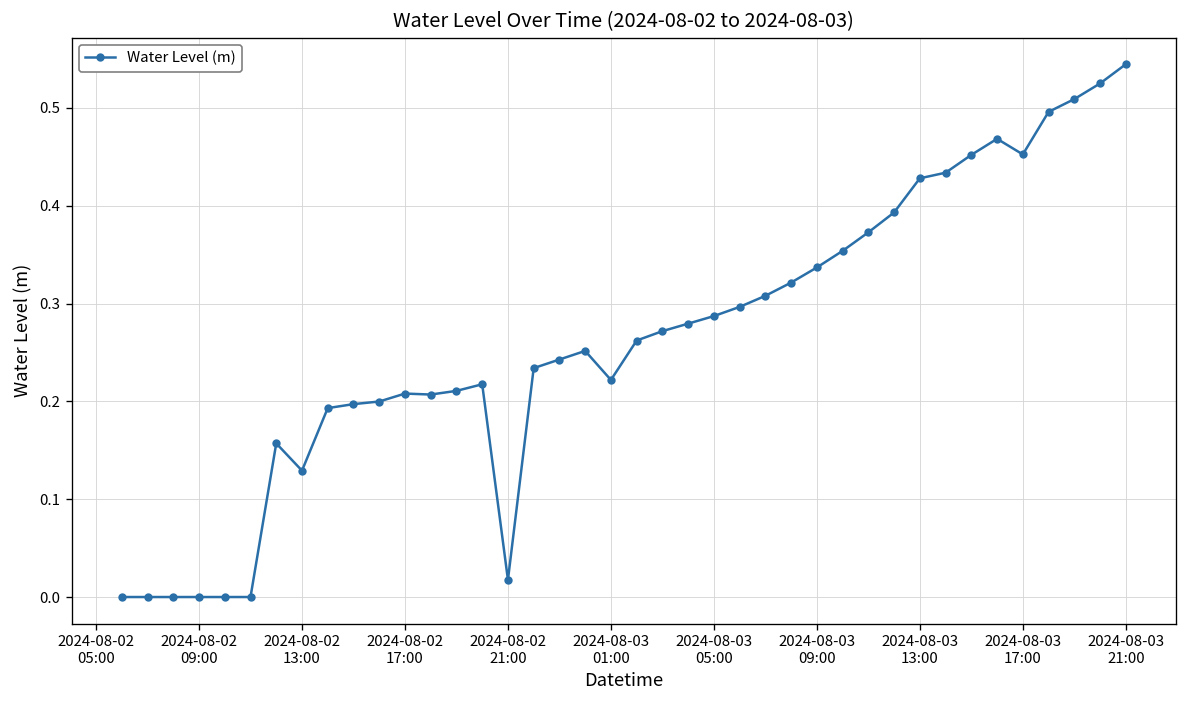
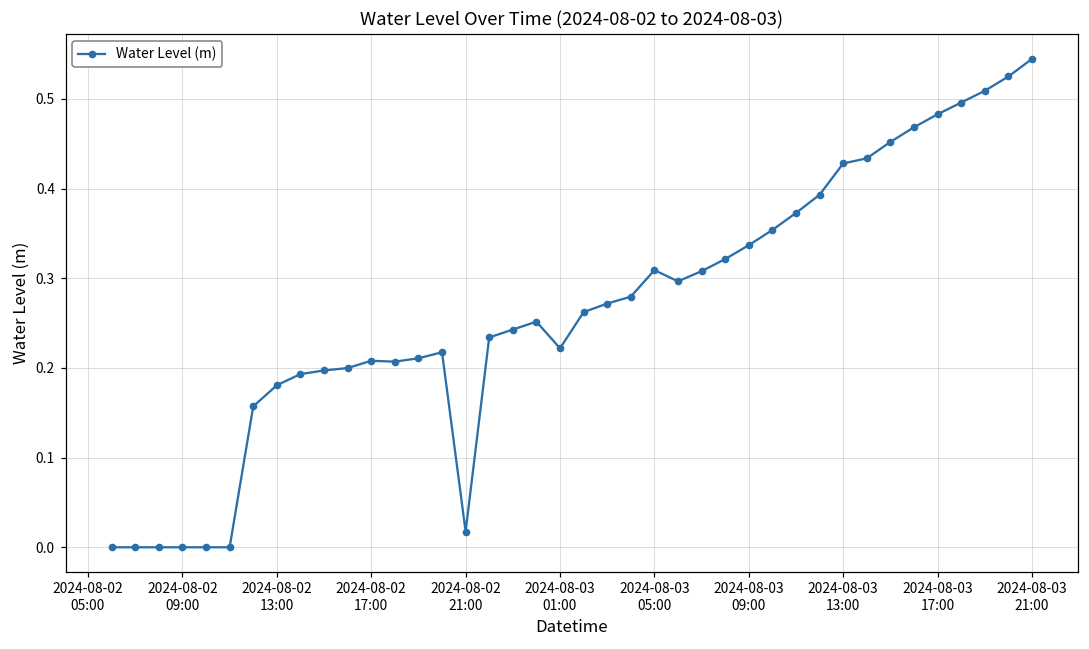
2024-08-02 13:00: 0.13 -> 0.18
2024-08-03 05:00: 0.29 -> 0.31
2024-08-03 17:00: 0.45 -> 0.48
